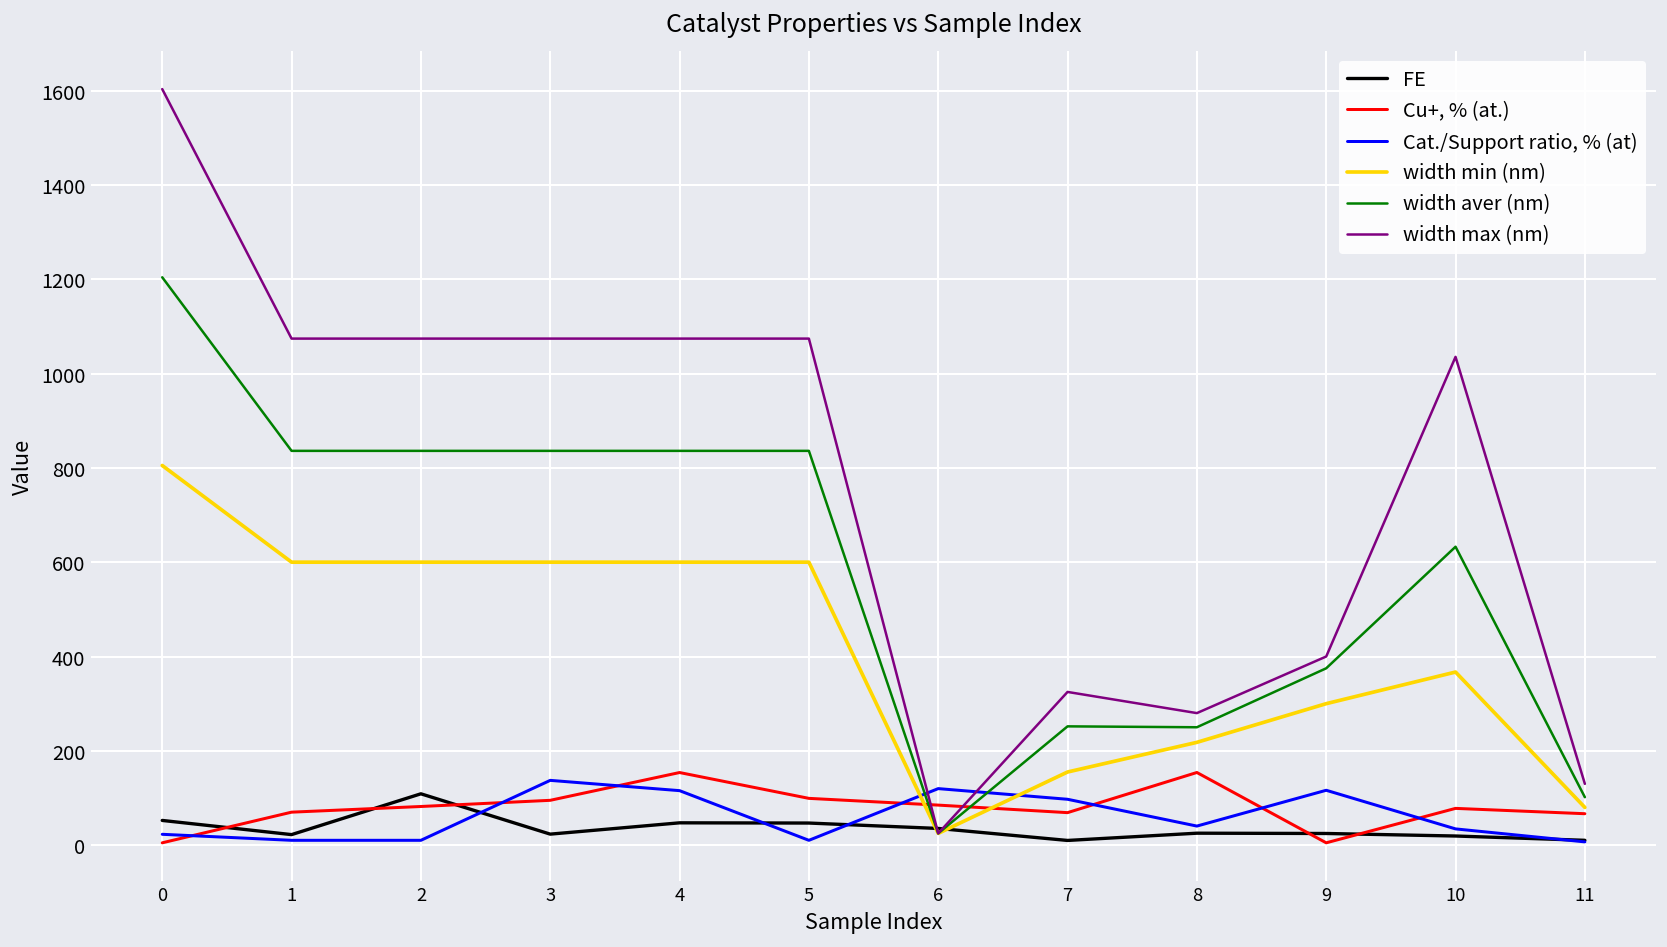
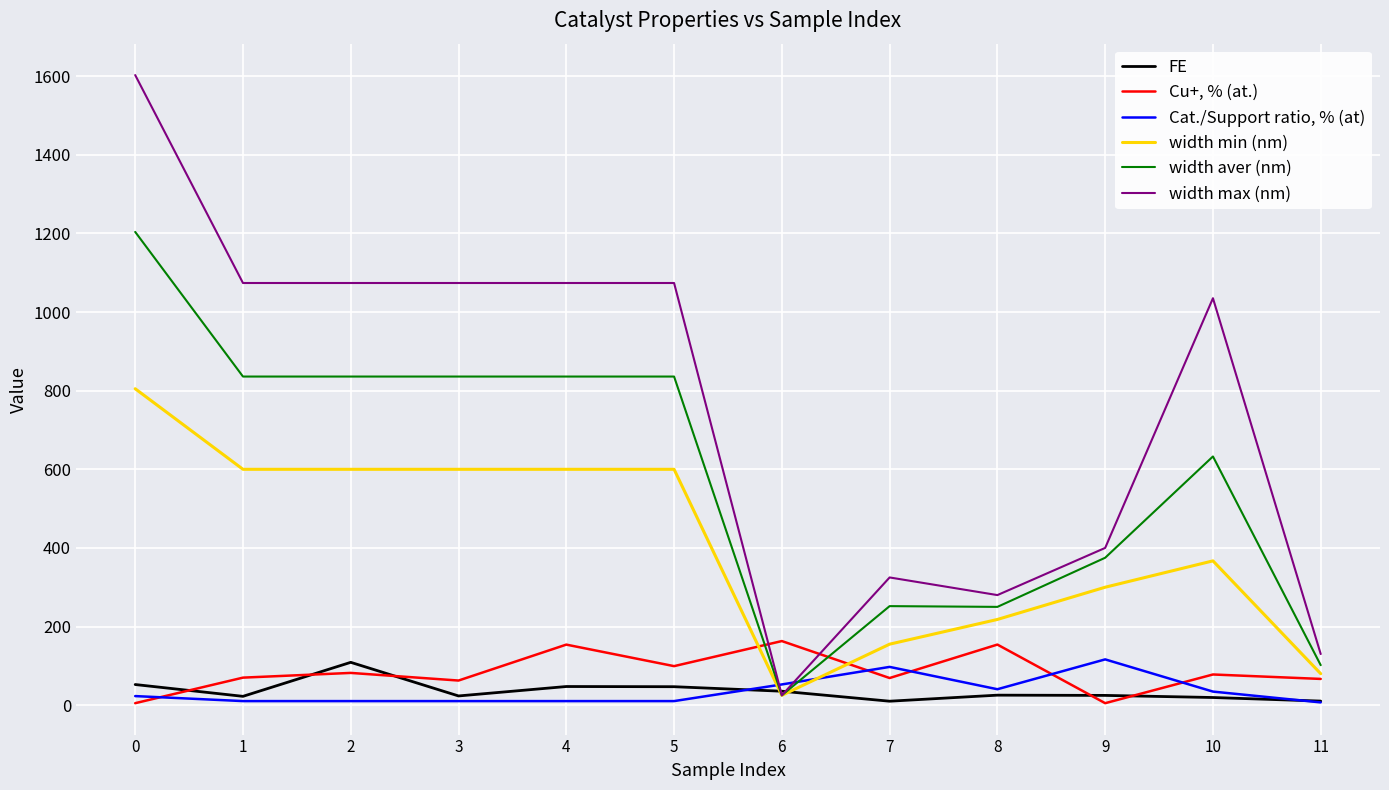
Cu+, % (at.), 3: 100 -> 60
Cat./Support ratio, % (at), 3: 140 -> 10
Cat./Support ratio, % (at), 4: 120 -> 10
Cu+, % (at.), 6: 80 -> 160
Cat./Support ratio, % (at), 6: 120 -> 50
